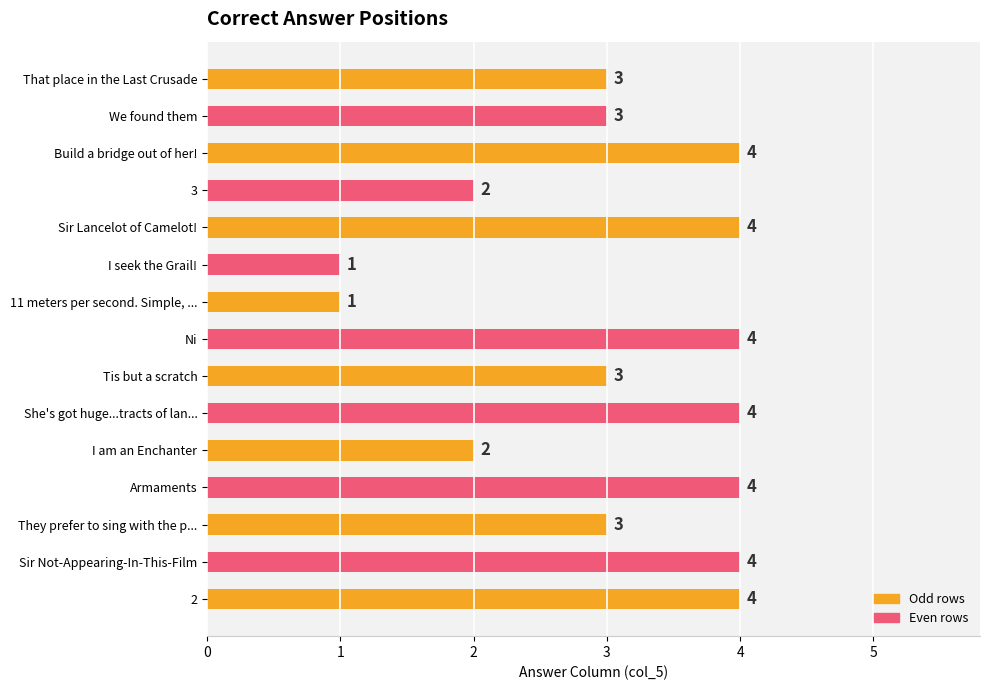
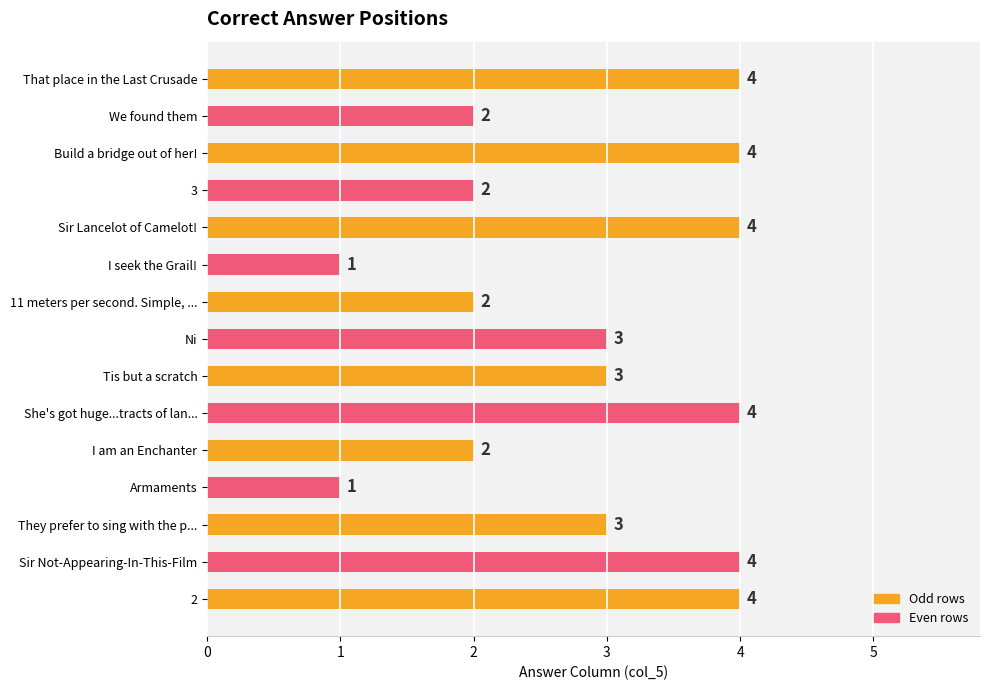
That place in the Last Crusade: 3 -> 4
We found them: 3 -> 2
11 meters per second. Simple, ...: 1 -> 2
Ni: 4 -> 3
Armaments: 4 -> 1
